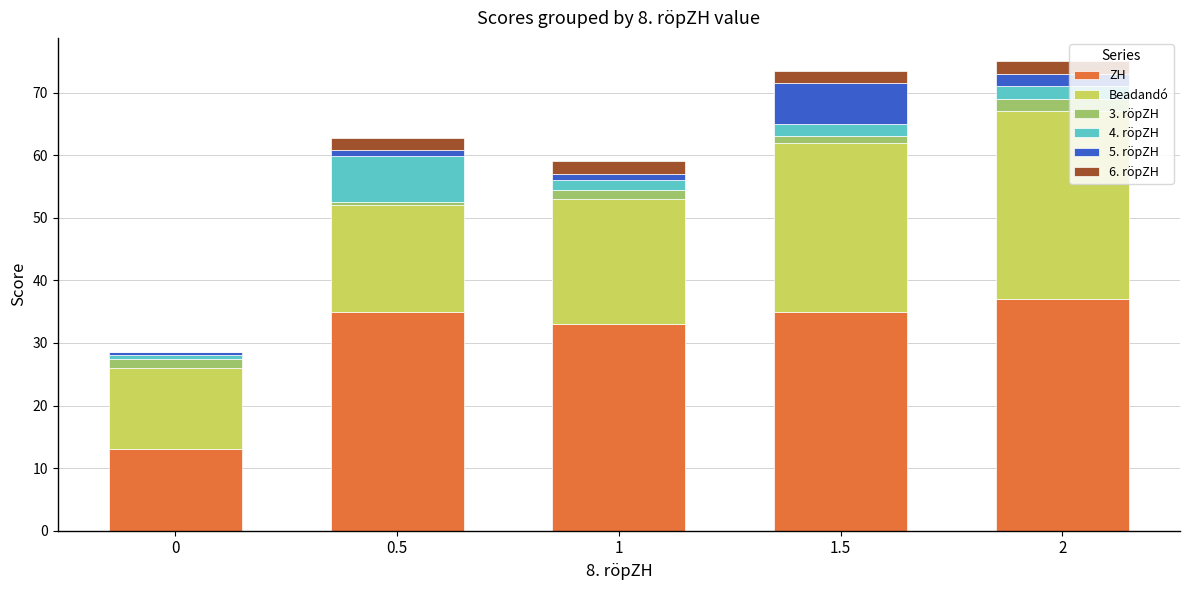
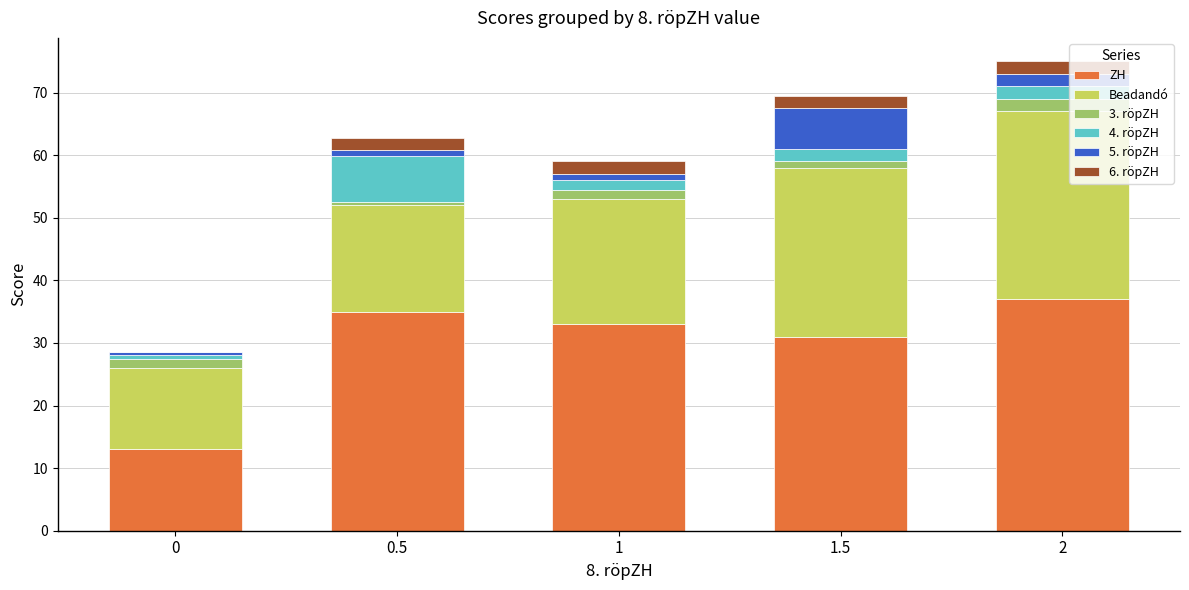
ZH, 1.5: 35 -> 31
